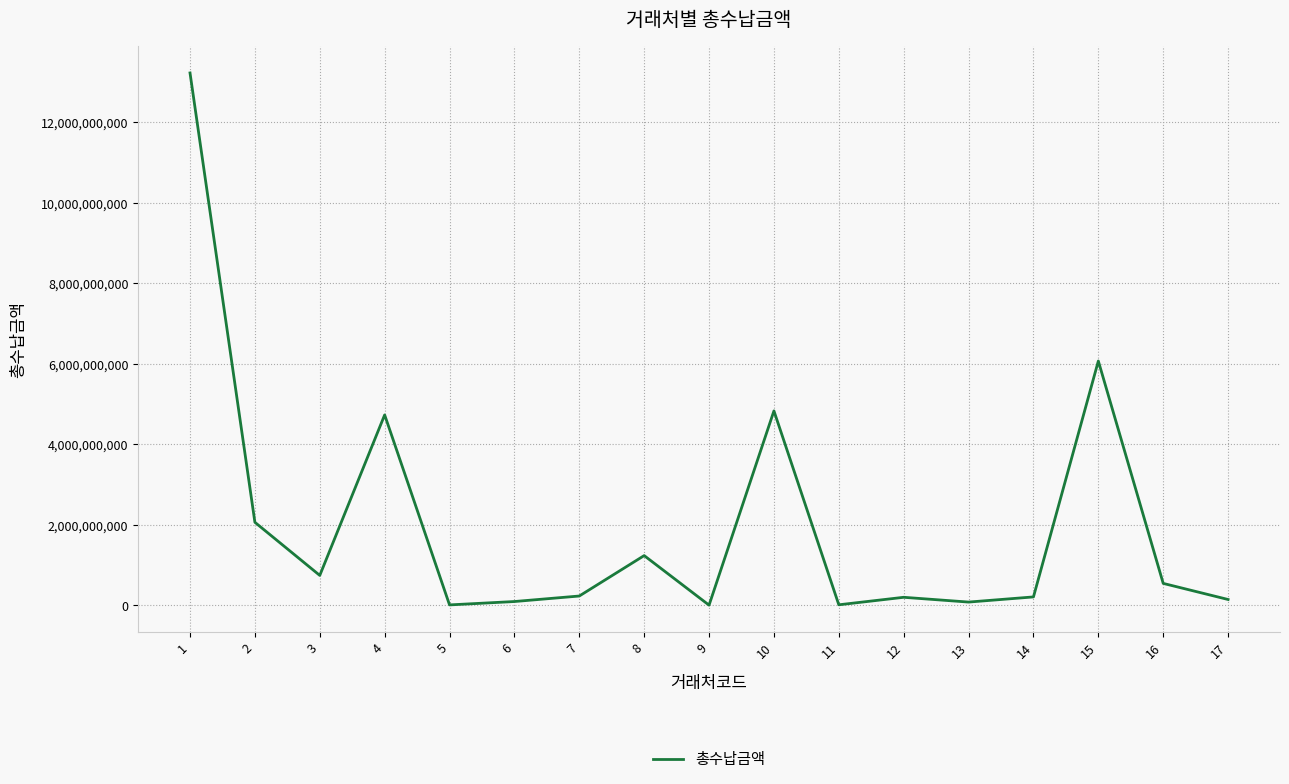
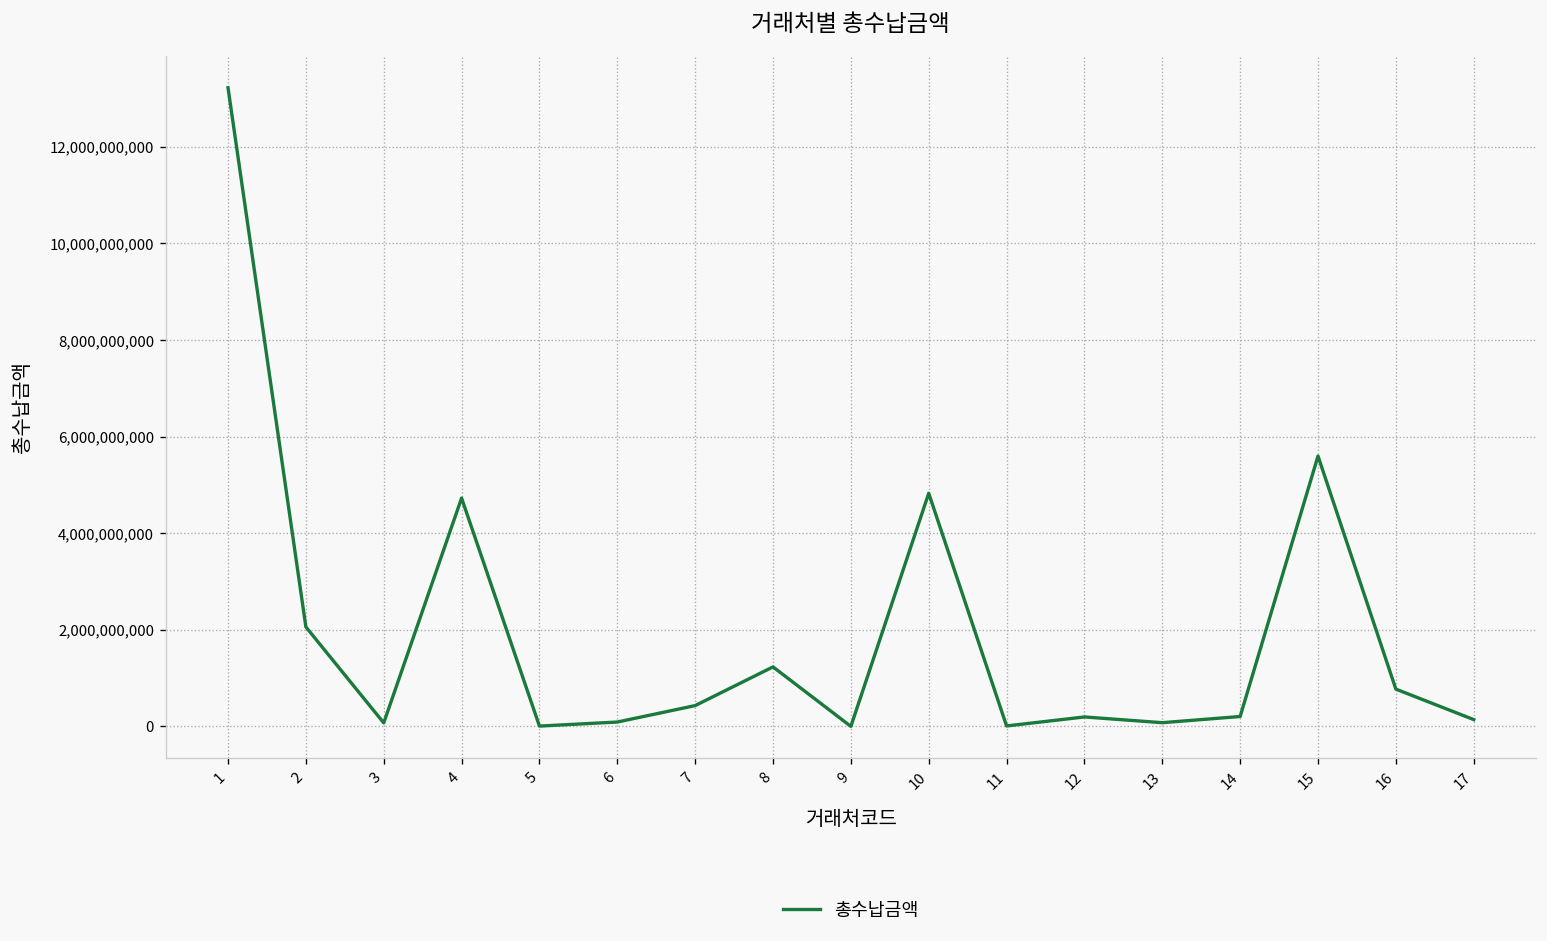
3: 700,000,000 -> 100,000,000
7: 200,000,000 -> 400,000,000
15: 6,100,000,000 -> 5,600,000,000
16: 500,000,000 -> 800,000,000
